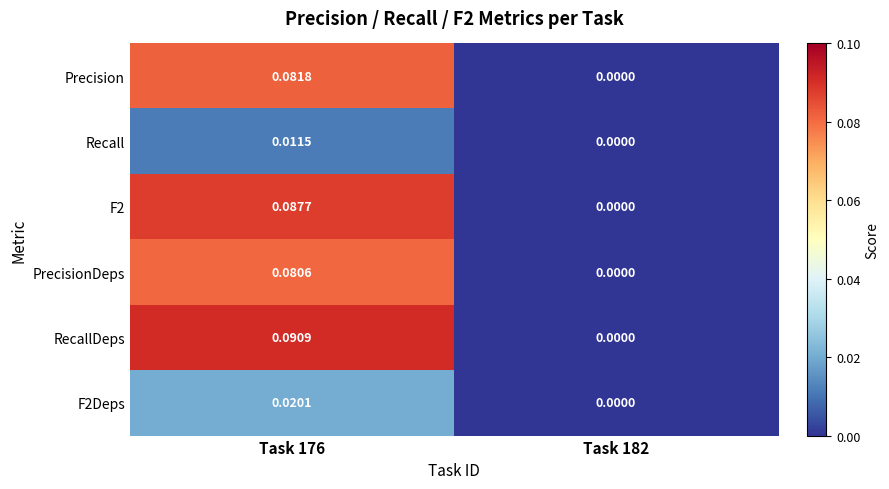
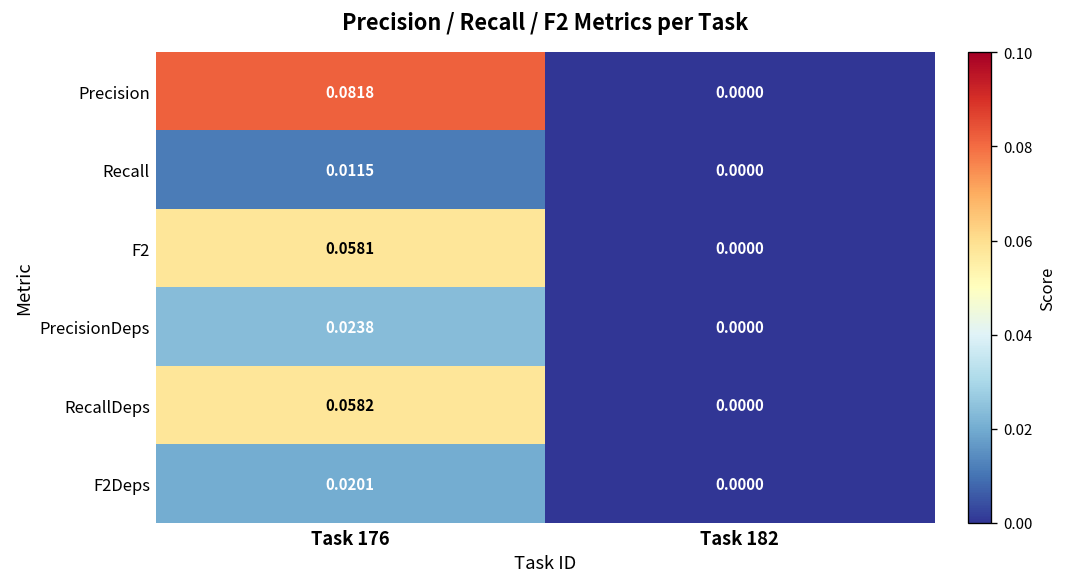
F2, Task 176: 0.0877 -> 0.0581
PrecisionDeps, Task 176: 0.0806 -> 0.0238
RecallDeps, Task 176: 0.0909 -> 0.0582
